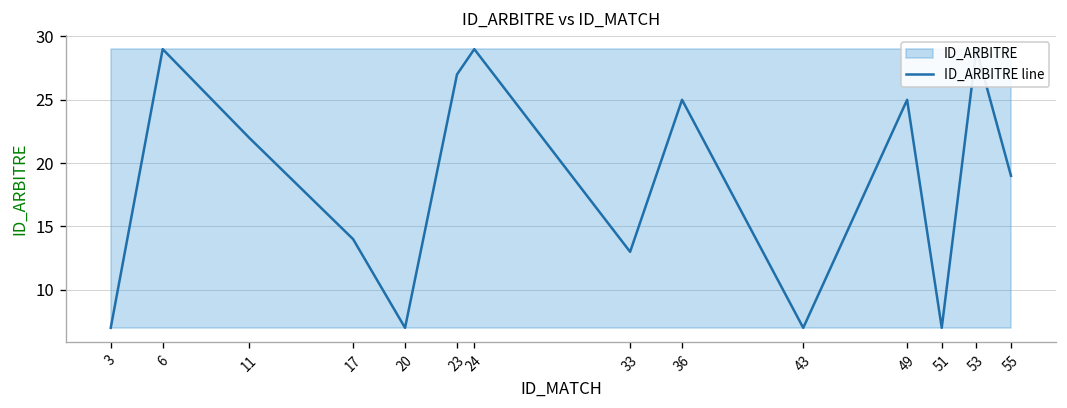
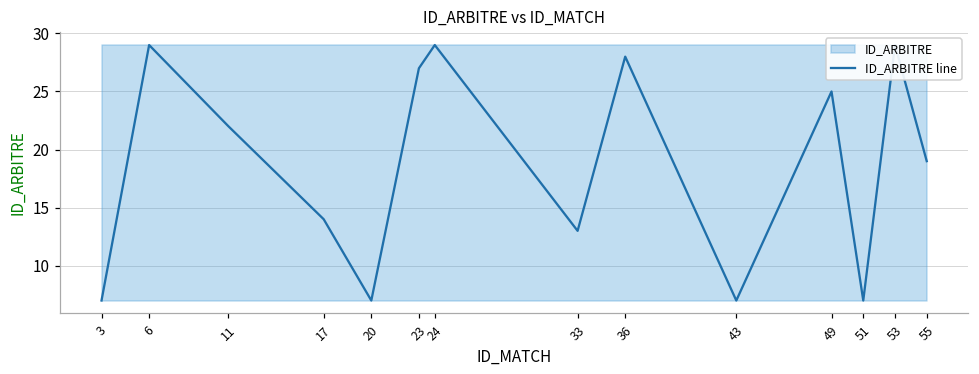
ID_ARBITRE line, 36: 25 -> 28
